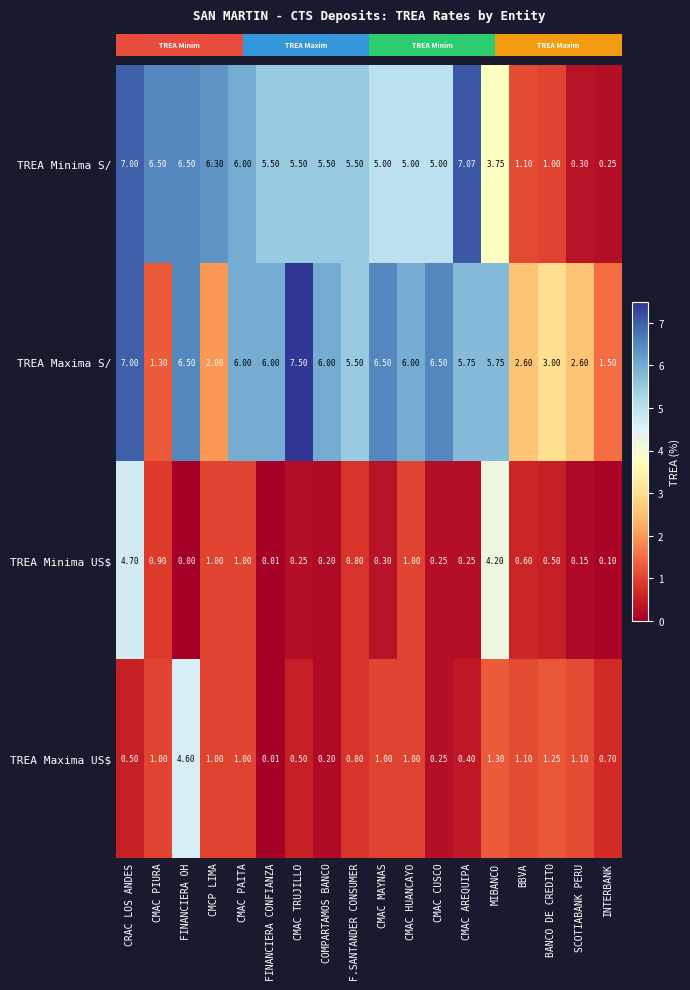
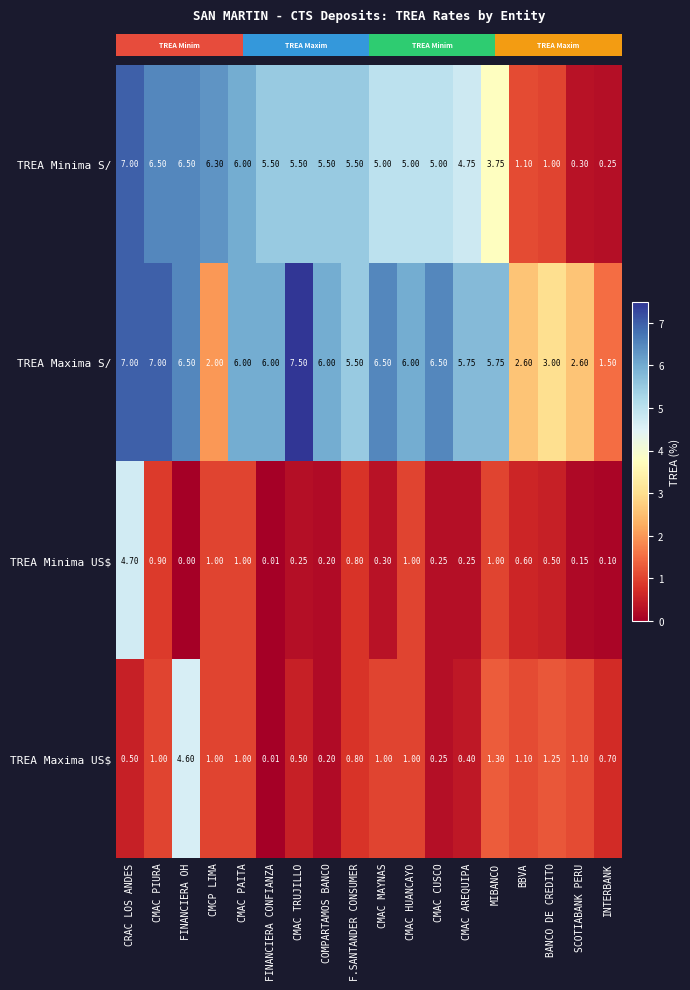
TREA Minima S/, CMAC AREQUIPA: 7.07 -> 4.75
TREA Maxima S/, CMAC PIURA: 1.30 -> 7.00
TREA Minima US$, MIBANCO: 4.20 -> 1.00
